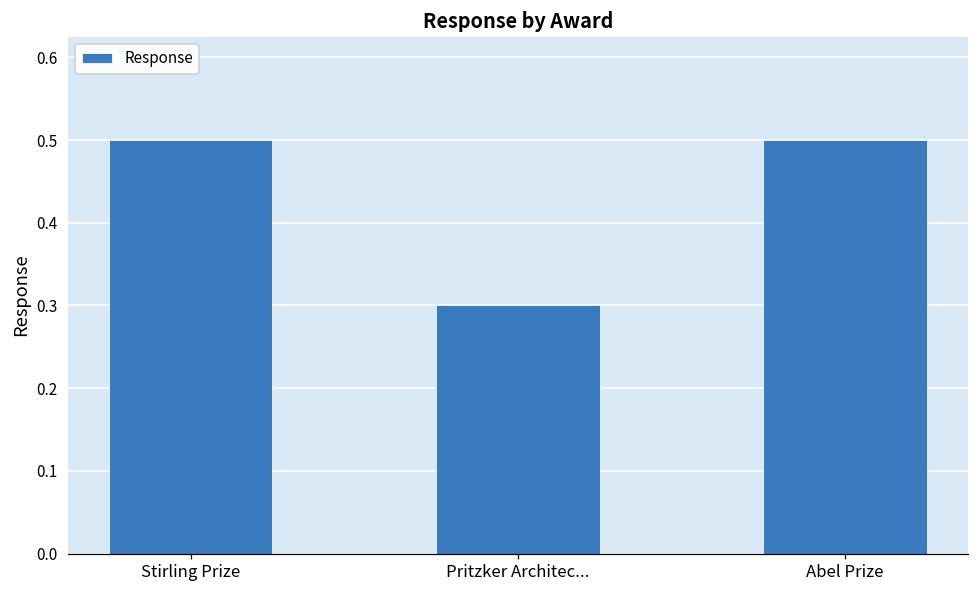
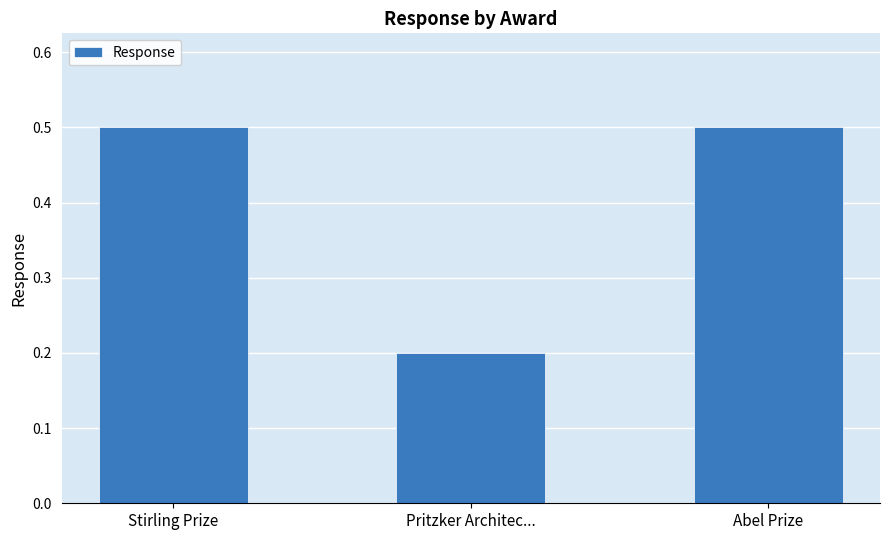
Pritzker Architec...: 0.3 -> 0.2
